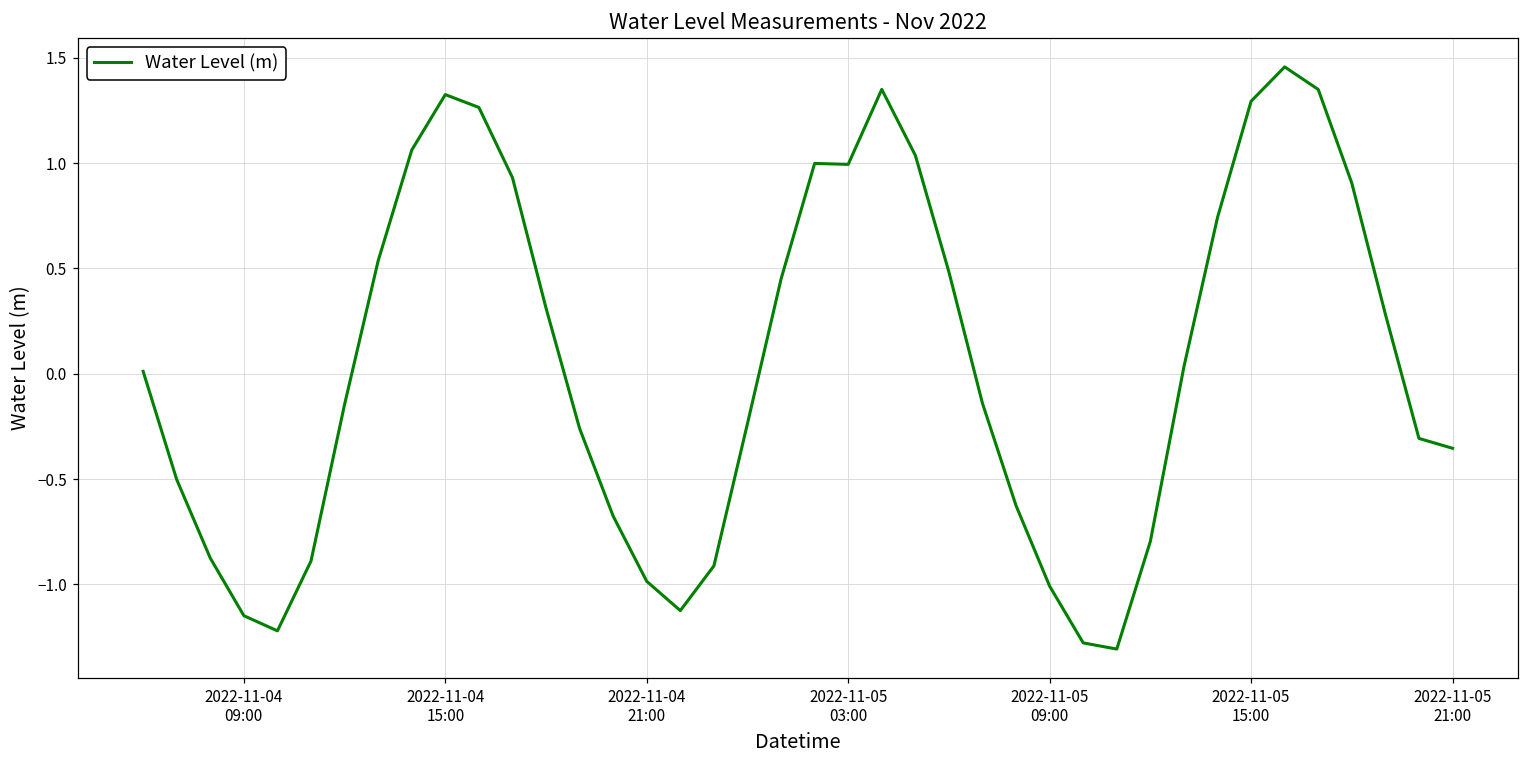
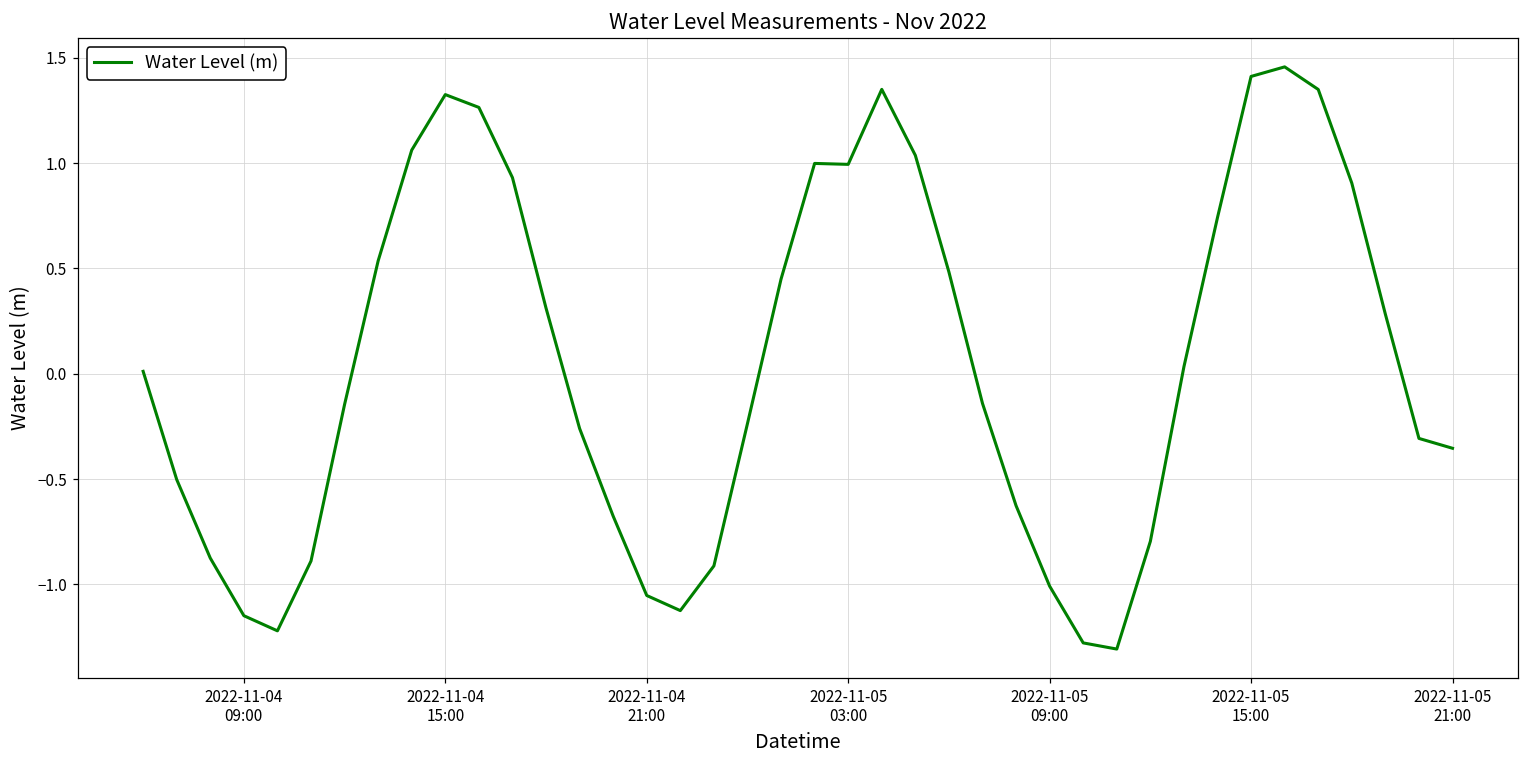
2022-11-04 21:00: -0.99 -> -1.05
2022-11-05 15:00: 1.29 -> 1.41
